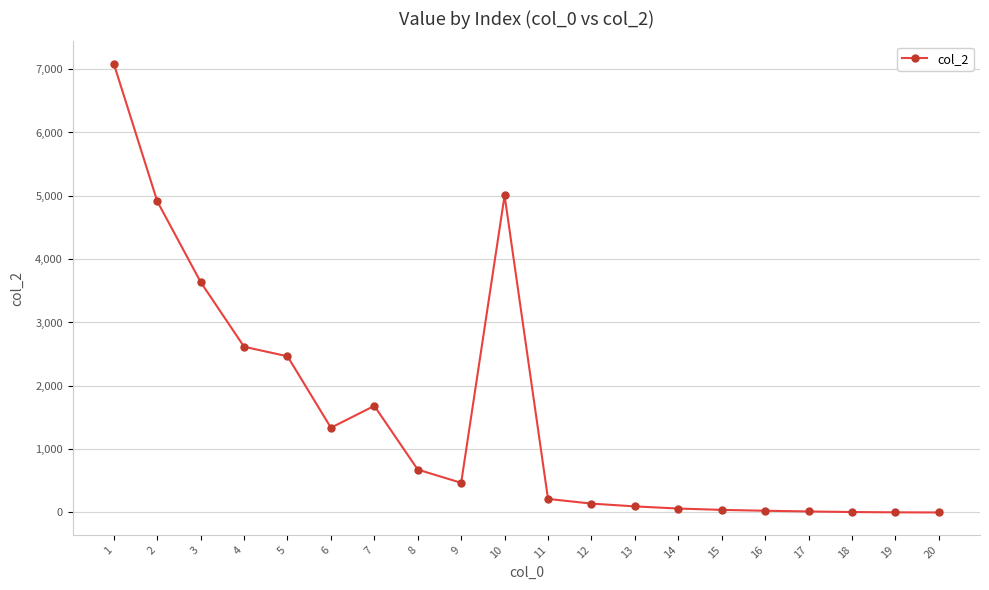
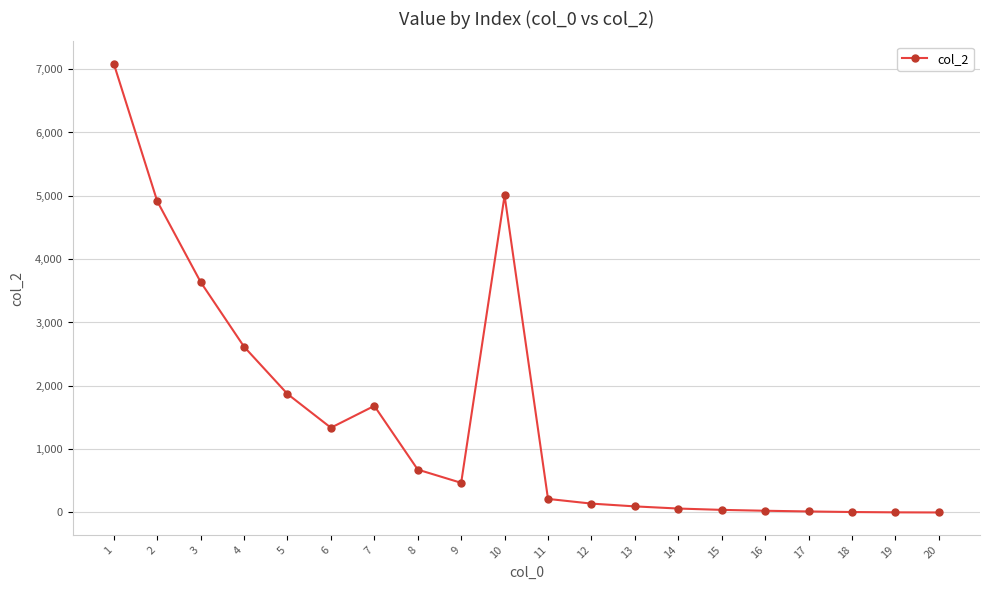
5: 2,500 -> 1,900
